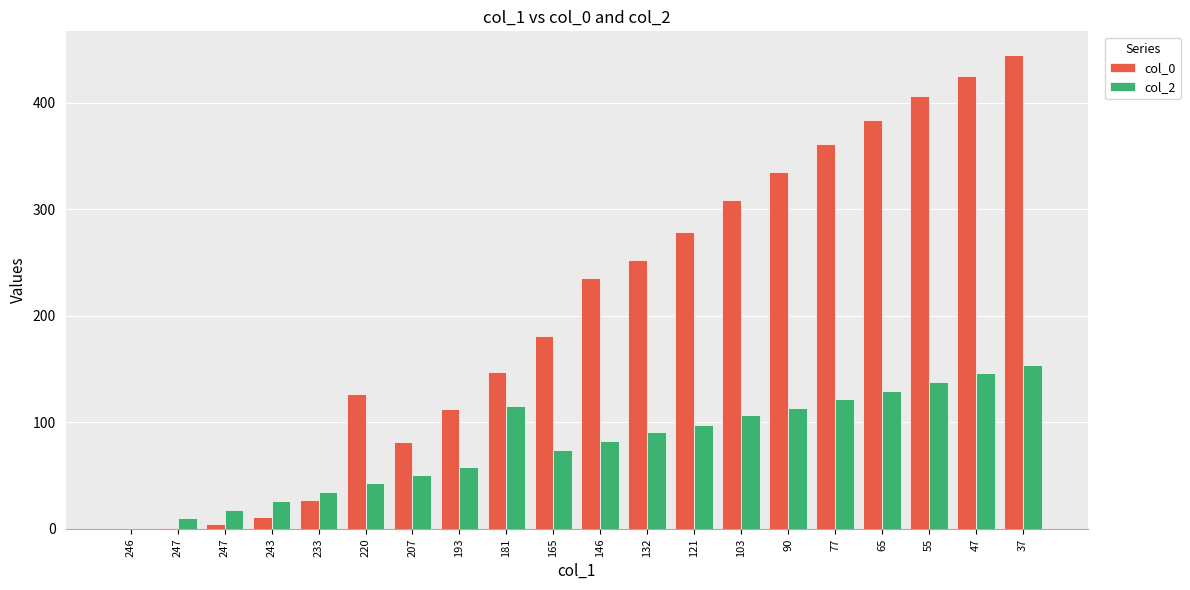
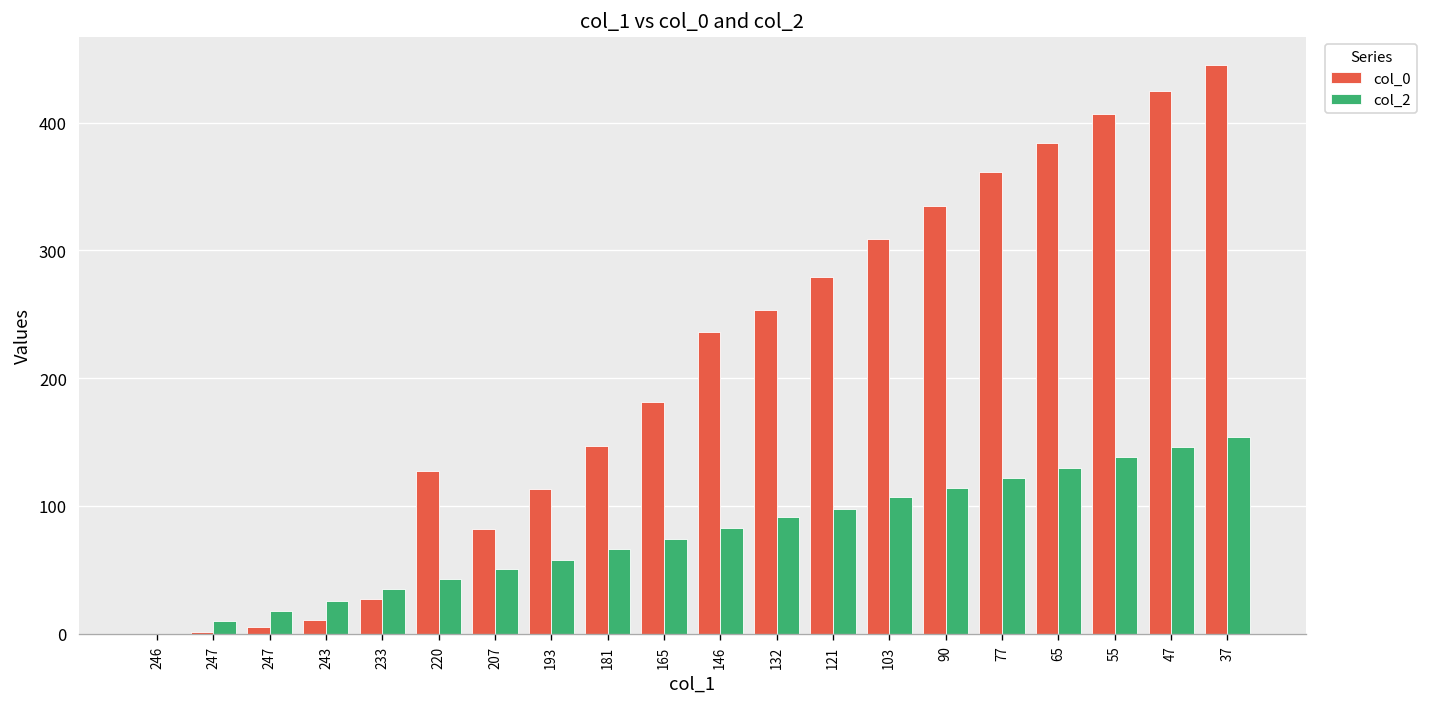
col_2, 181: 115 -> 66
